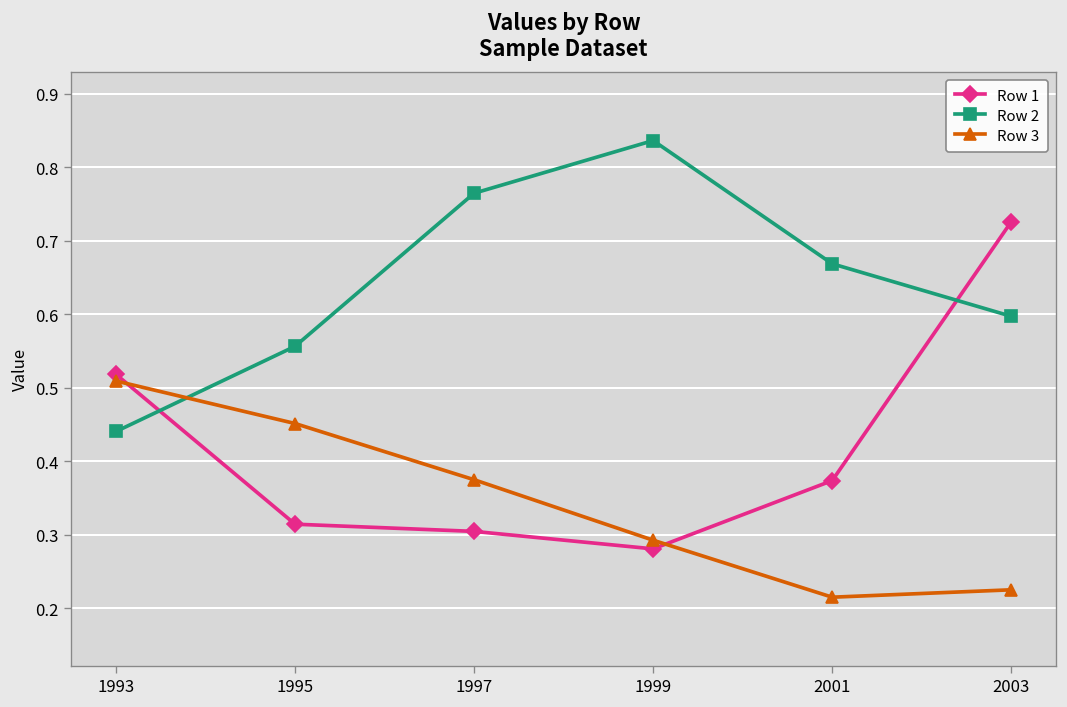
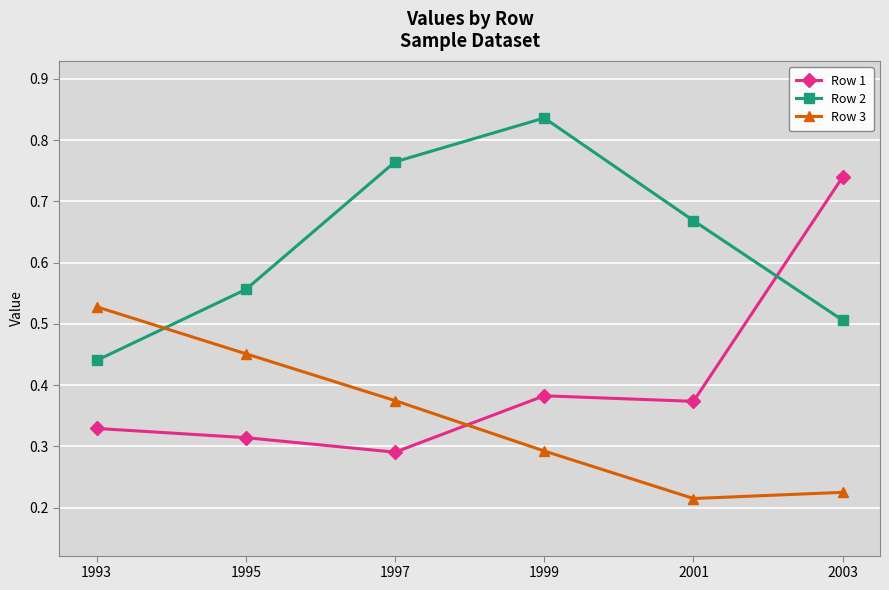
Row 1, 1993: 0.52 -> 0.33
Row 3, 1993: 0.51 -> 0.53
Row 1, 1997: 0.30 -> 0.29
Row 1, 1999: 0.28 -> 0.38
Row 1, 2003: 0.73 -> 0.74
Row 2, 2003: 0.60 -> 0.51
